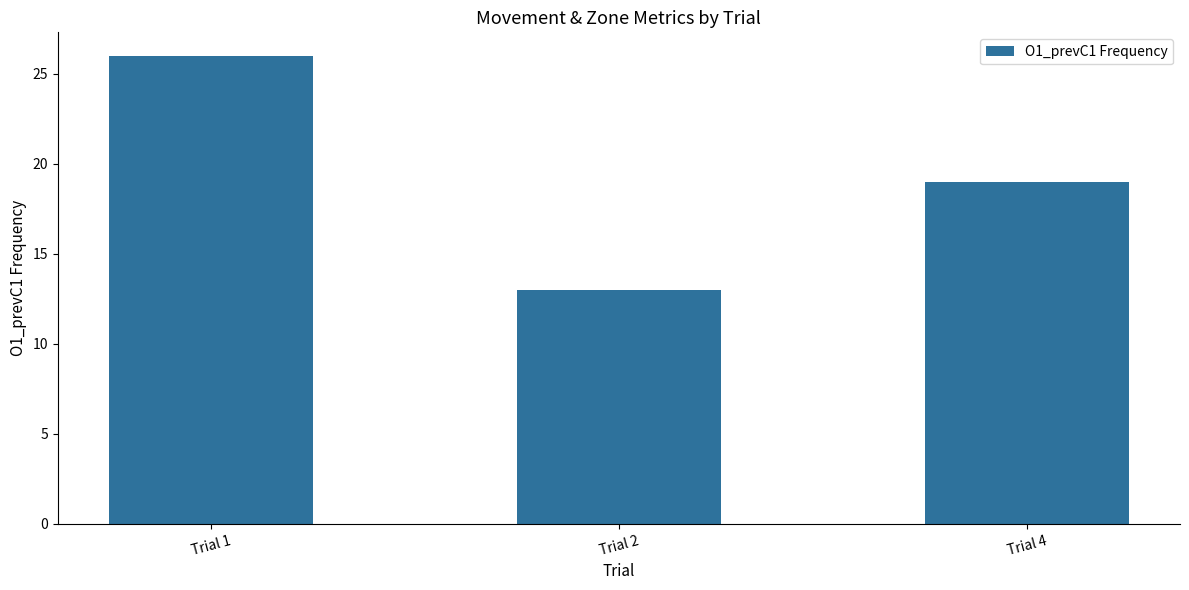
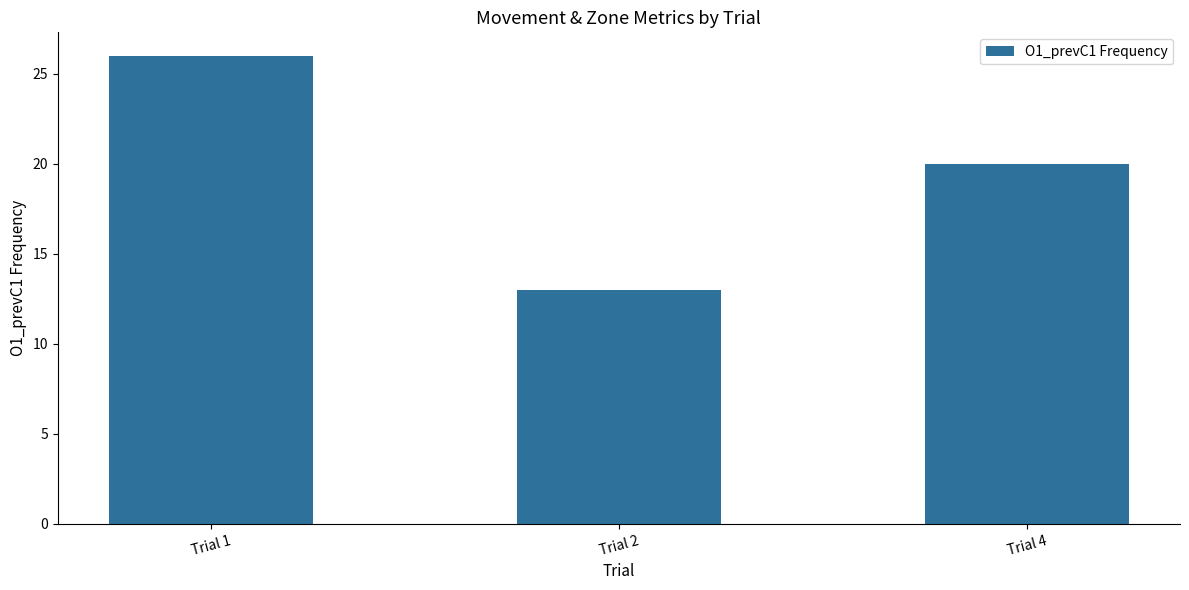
Trial 4: 19 -> 20
